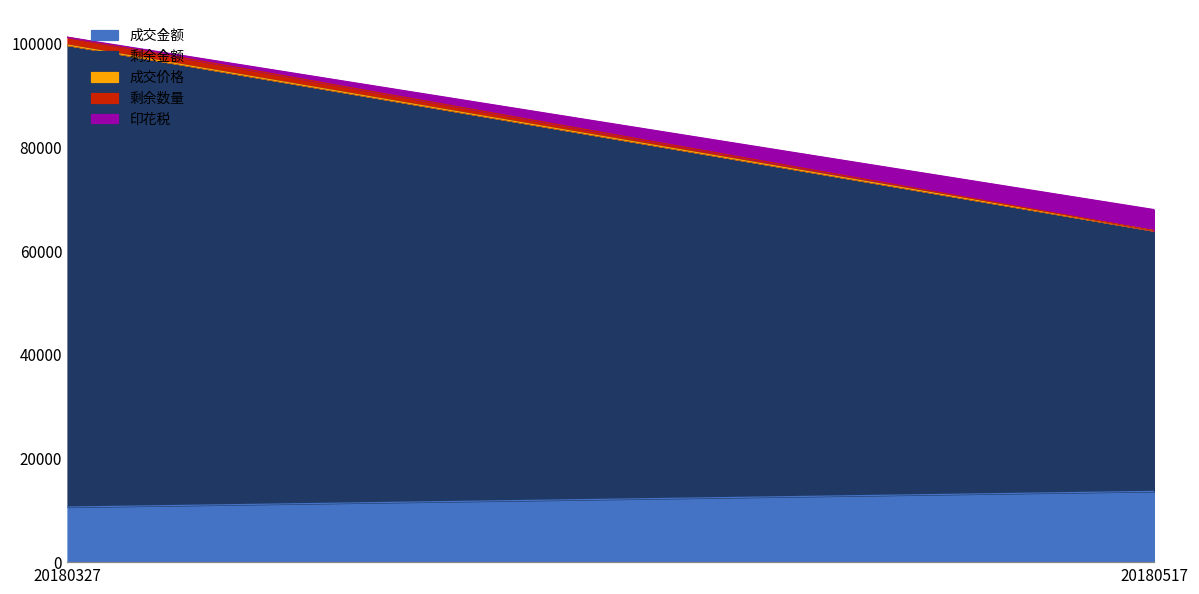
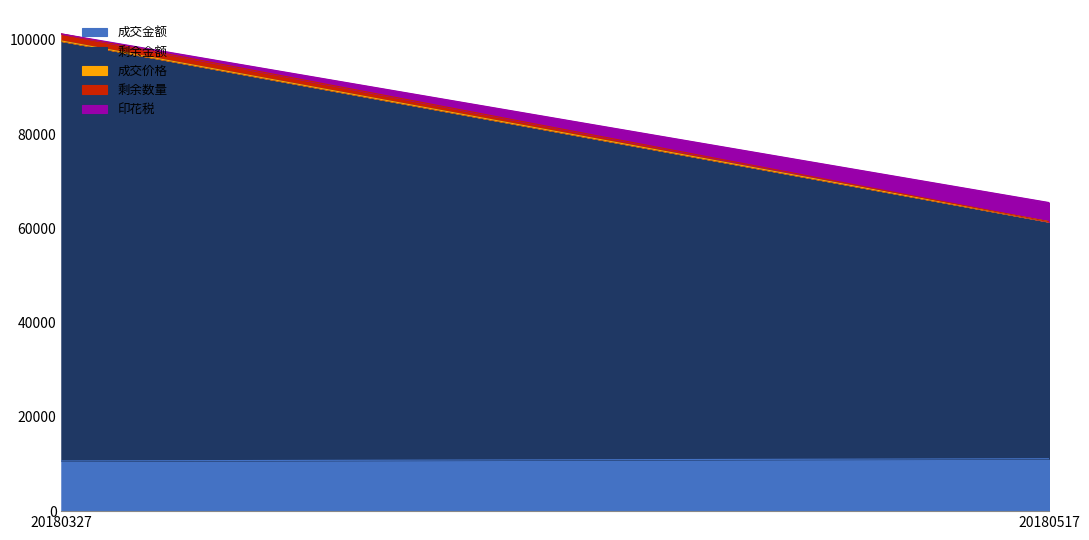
成交金额, 20180517: 14000 -> 11000
